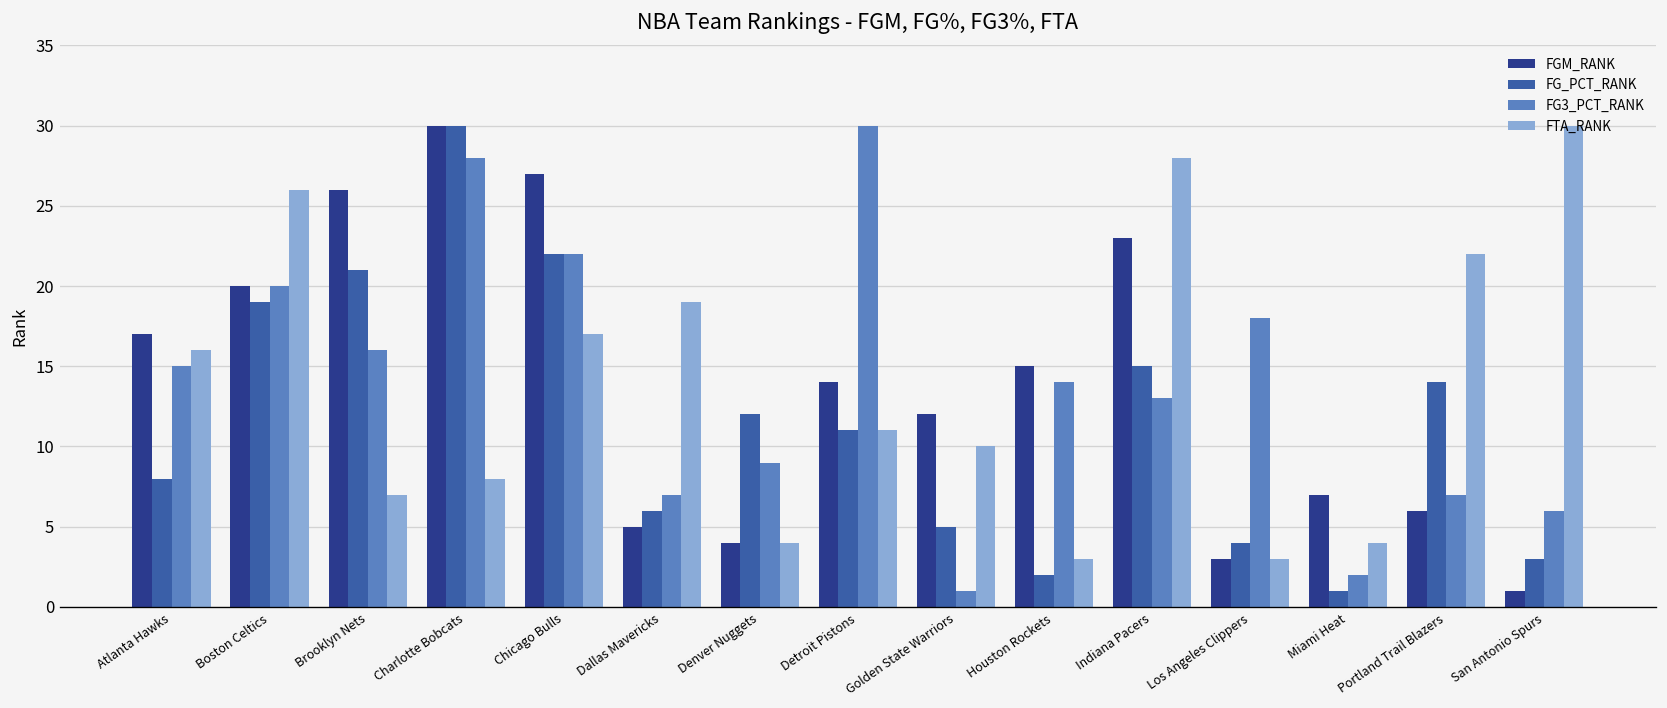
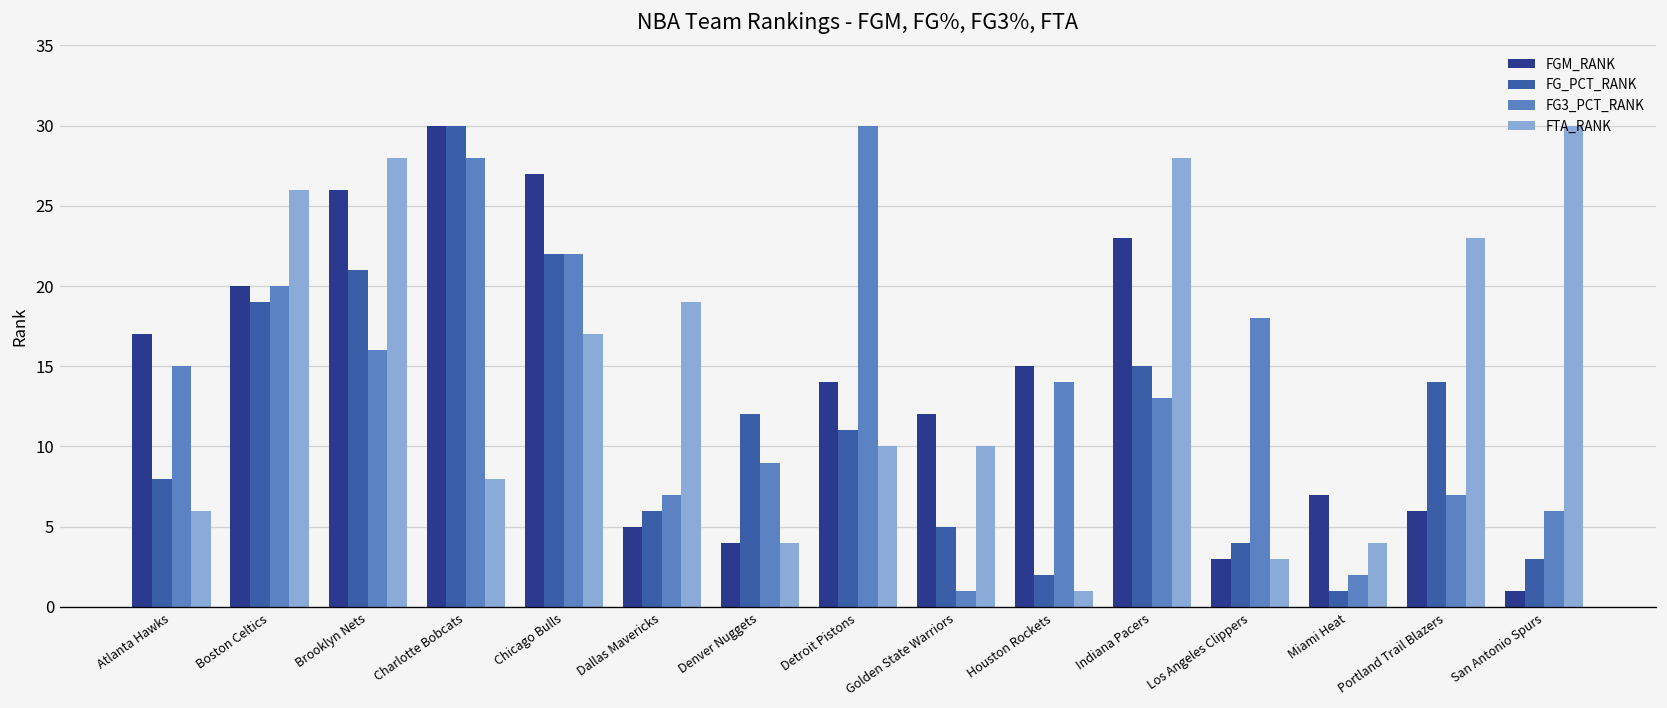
FTA_RANK, Atlanta Hawks: 16 -> 6
FTA_RANK, Brooklyn Nets: 7 -> 28
FTA_RANK, Detroit Pistons: 11 -> 10
FTA_RANK, Houston Rockets: 3 -> 1
FTA_RANK, Portland Trail Blazers: 22 -> 23
